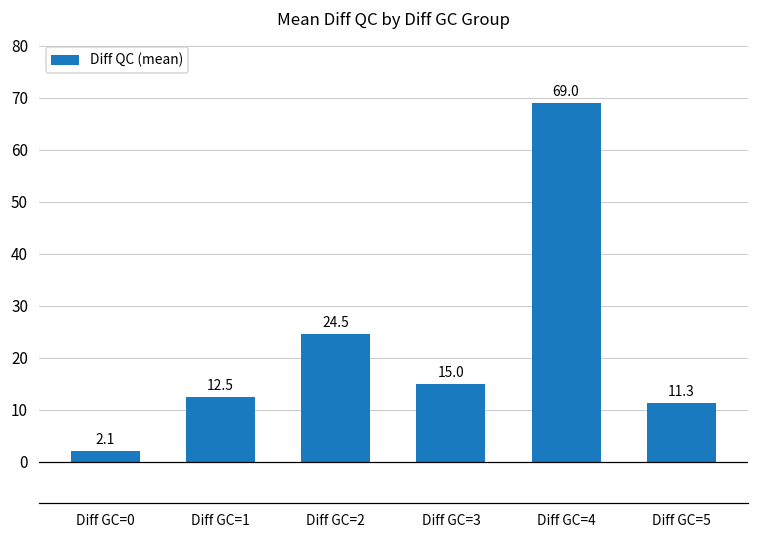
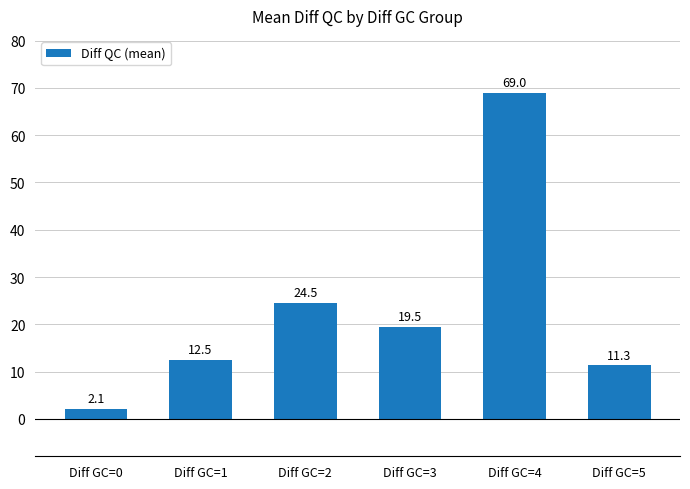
Diff GC=3: 15.0 -> 19.5
